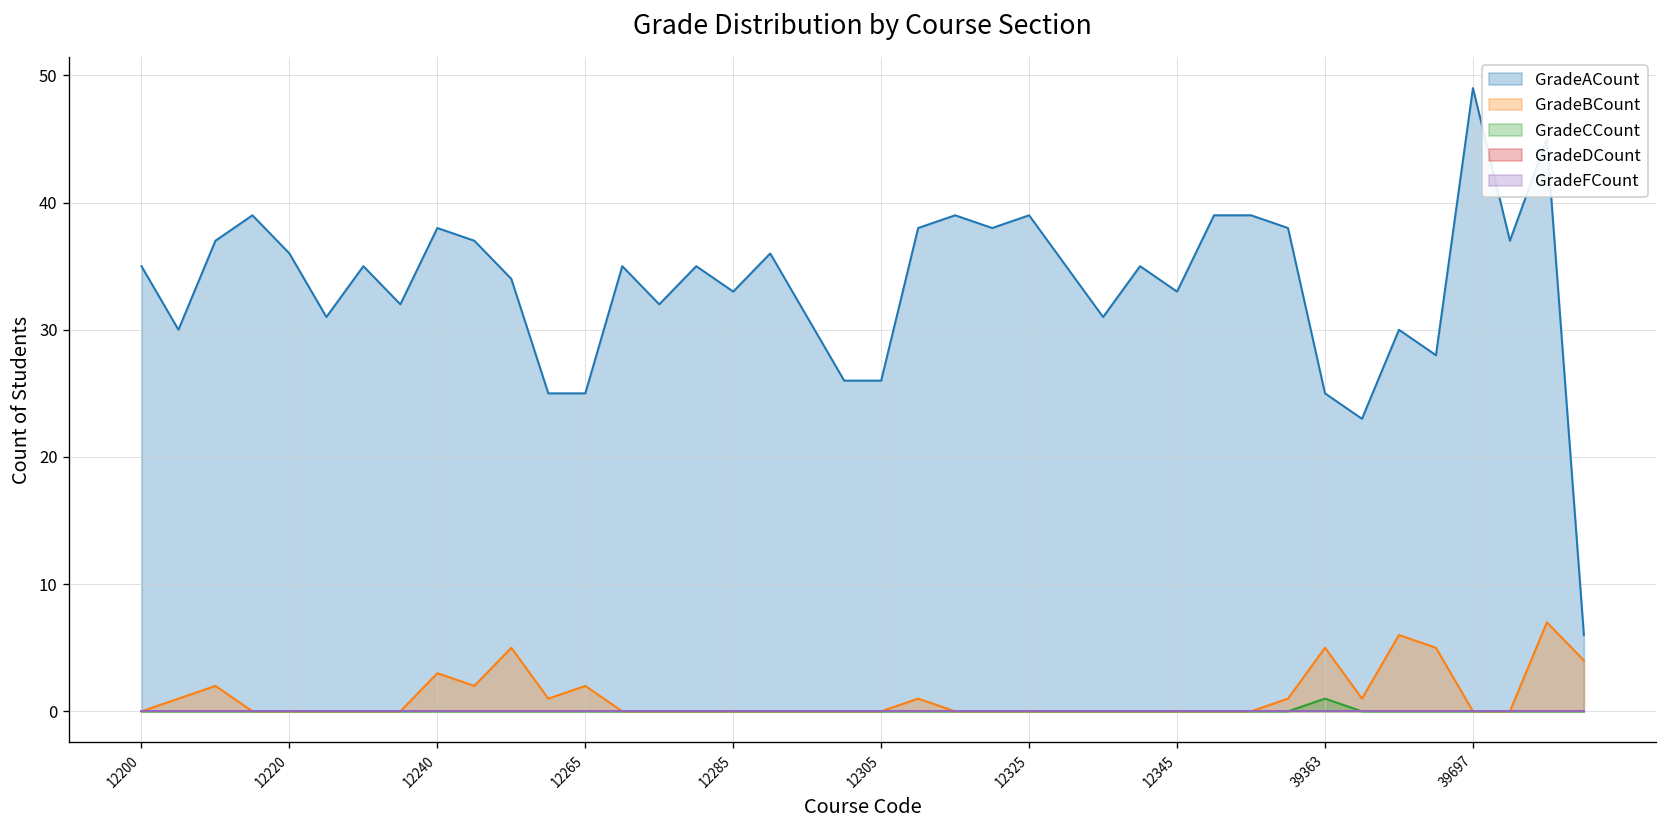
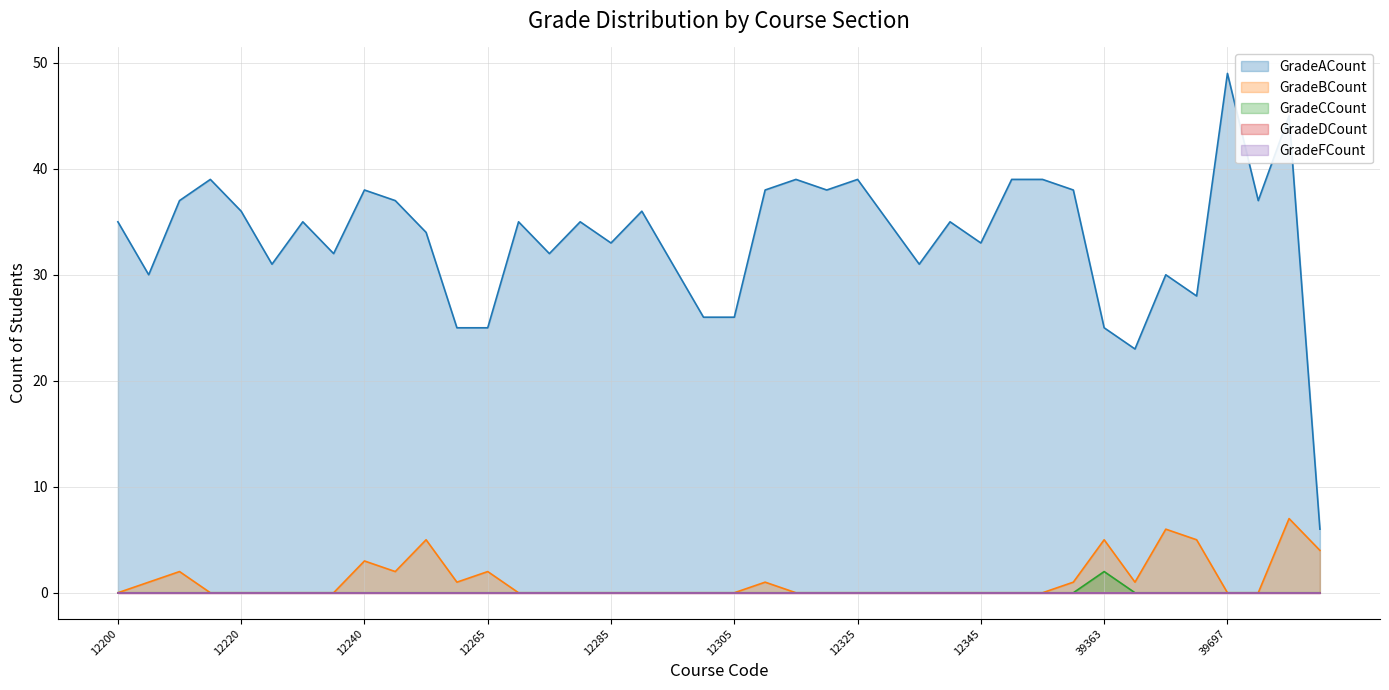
GradeCCount, 39363: 1 -> 2
